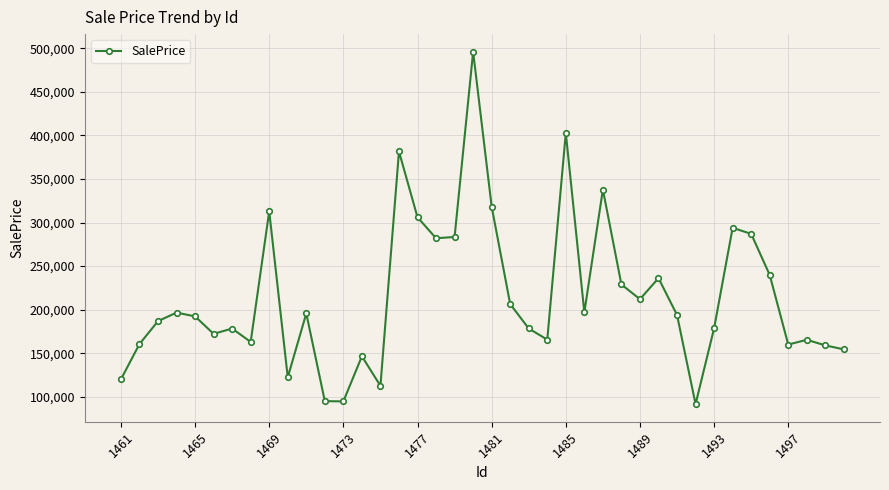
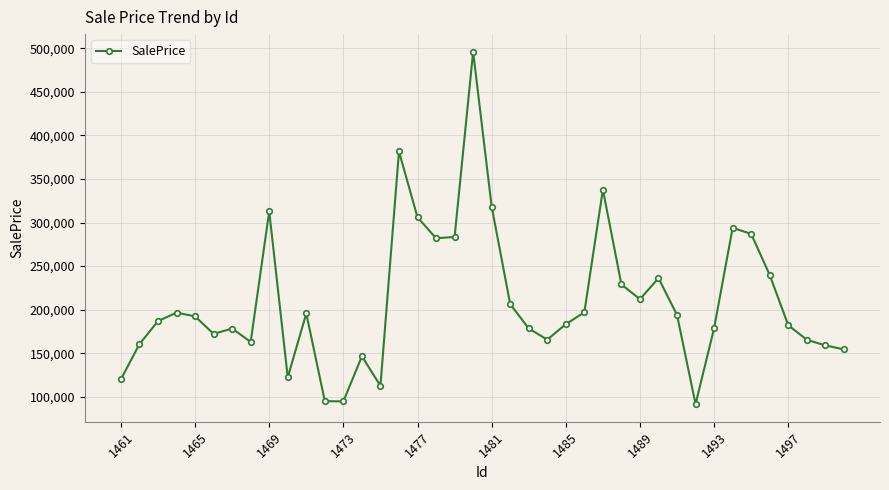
1485: 400,000 -> 180,000
1497: 160,000 -> 180,000
